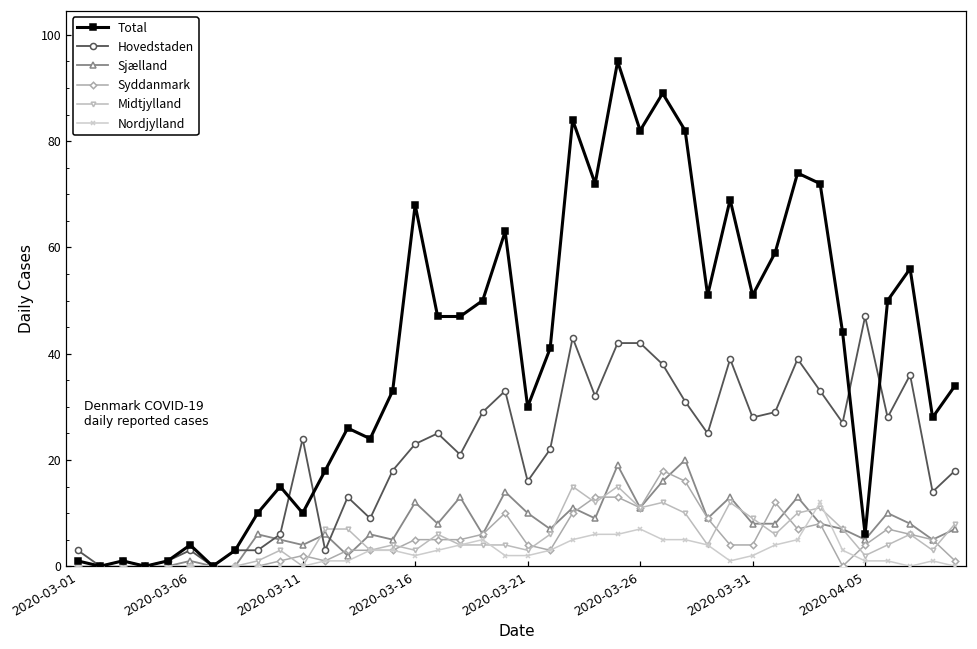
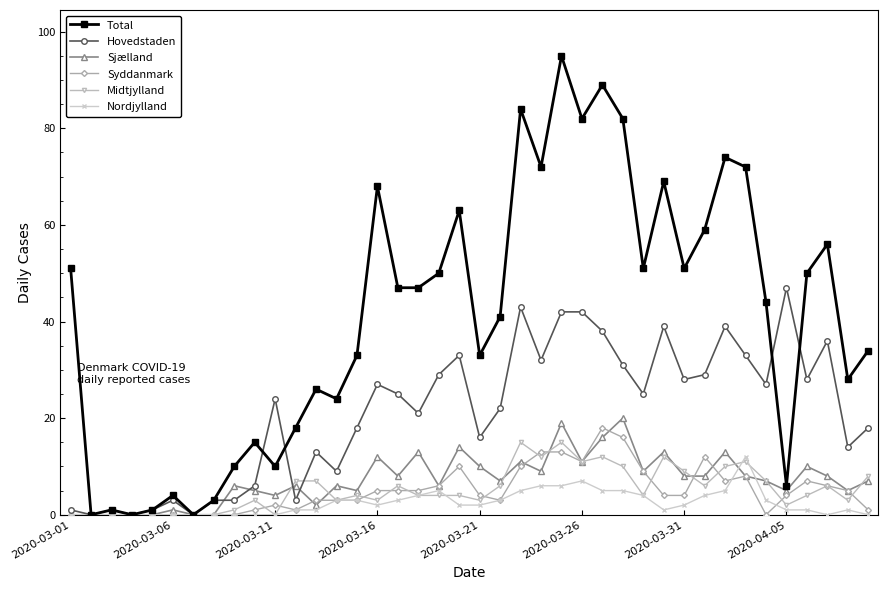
Total, 2020-03-01: 1 -> 51
Hovedstaden, 2020-03-01: 3 -> 1
Hovedstaden, 2020-03-16: 23 -> 27
Total, 2020-03-21: 30 -> 33
